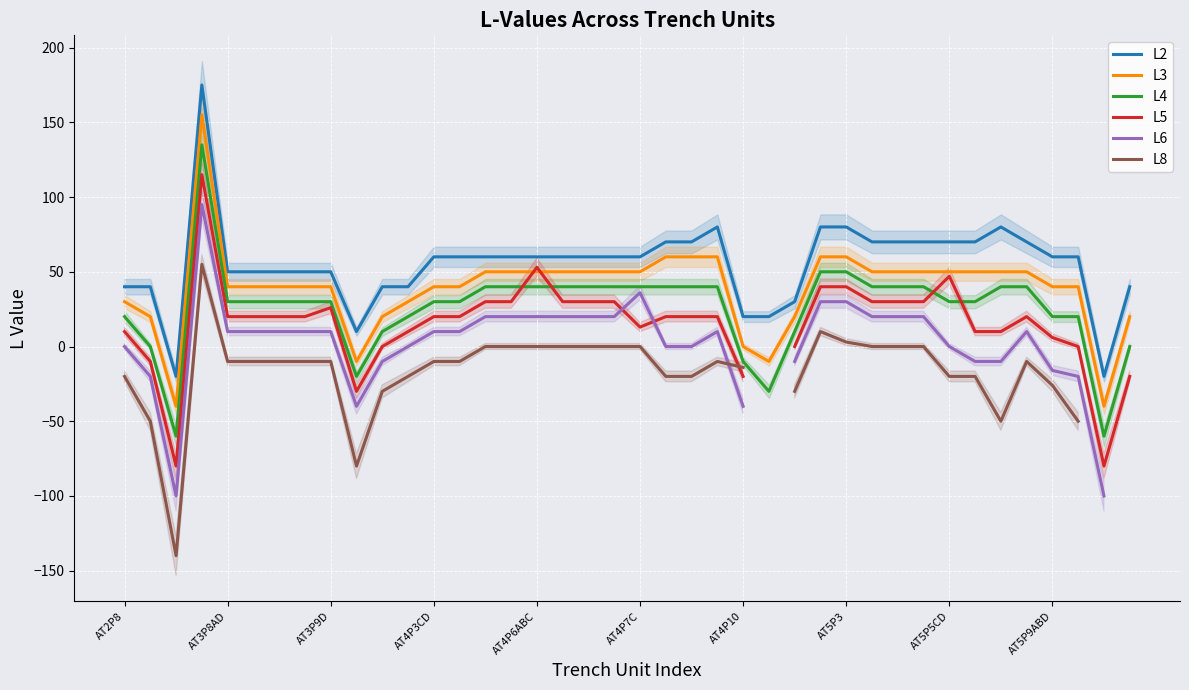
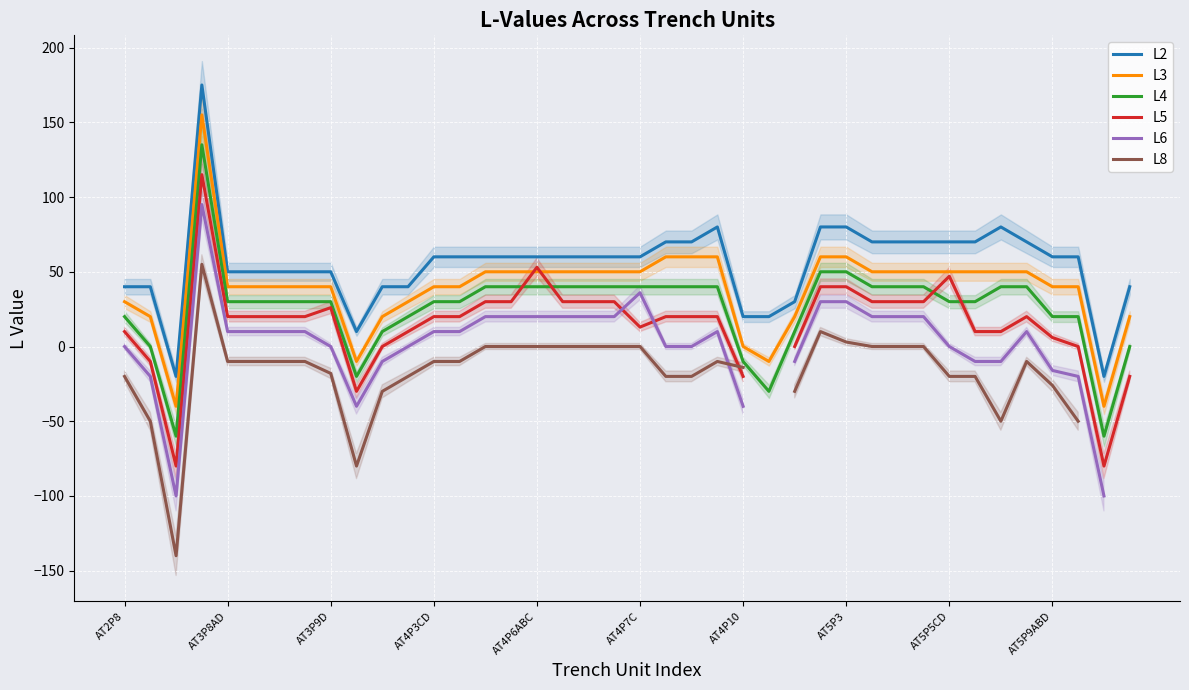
L6, AT3P9D: 10 -> 0
L8, AT3P9D: -10 -> -18
